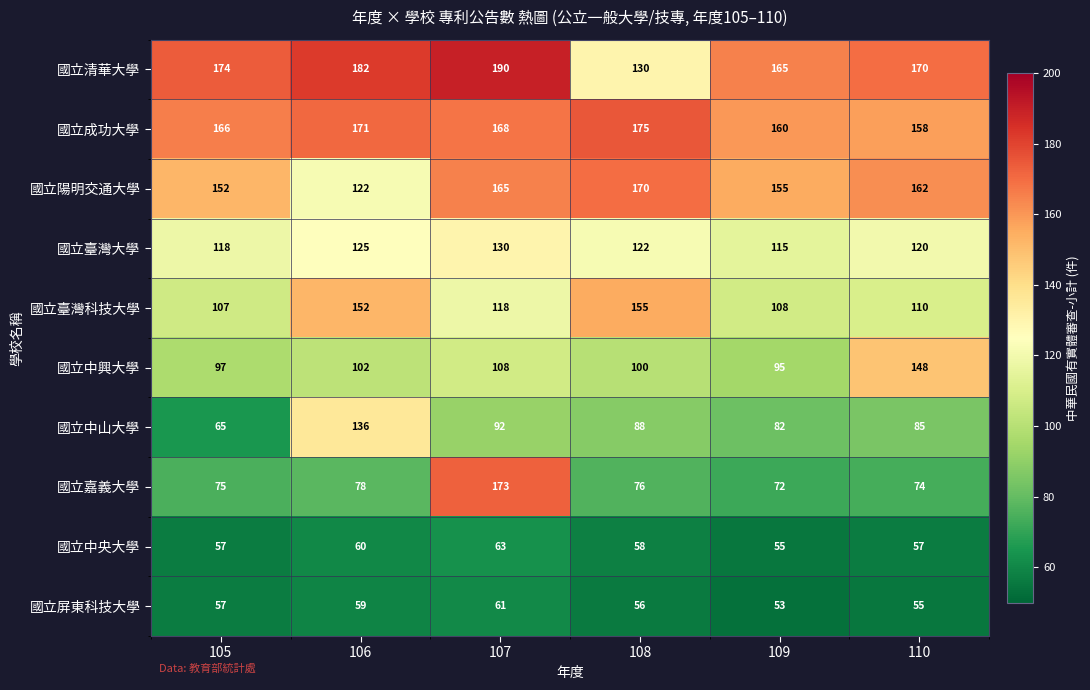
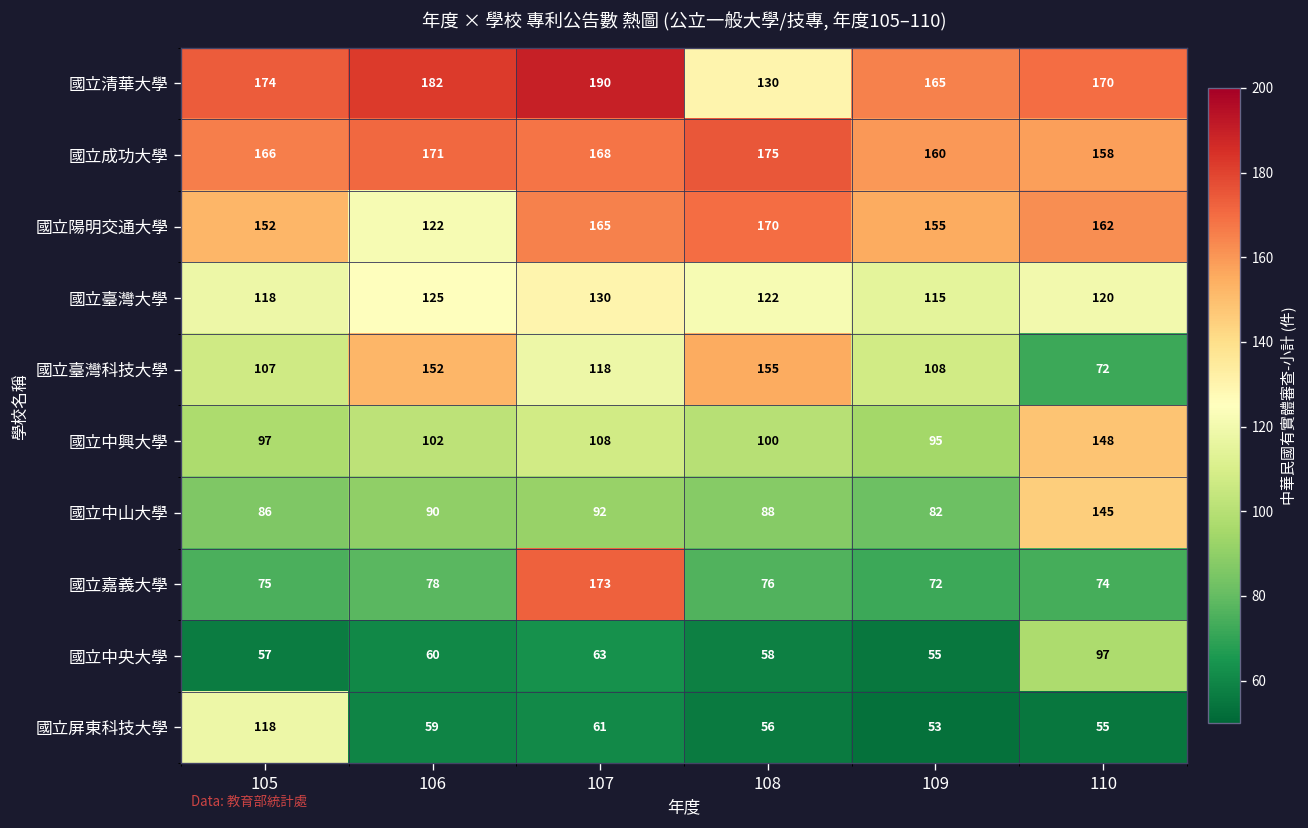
國立臺灣科技大學, 110: 110 -> 72
國立中山大學, 105: 65 -> 86
國立中山大學, 106: 136 -> 90
國立中山大學, 110: 85 -> 145
國立中央大學, 110: 57 -> 97
國立屏東科技大學, 105: 57 -> 118
